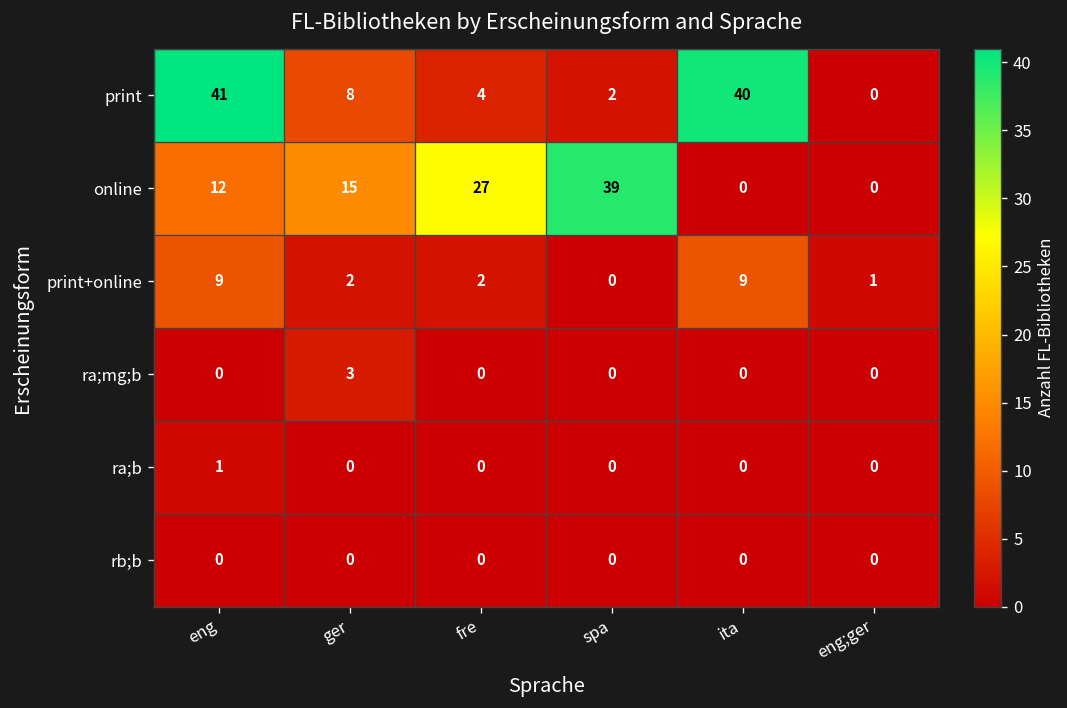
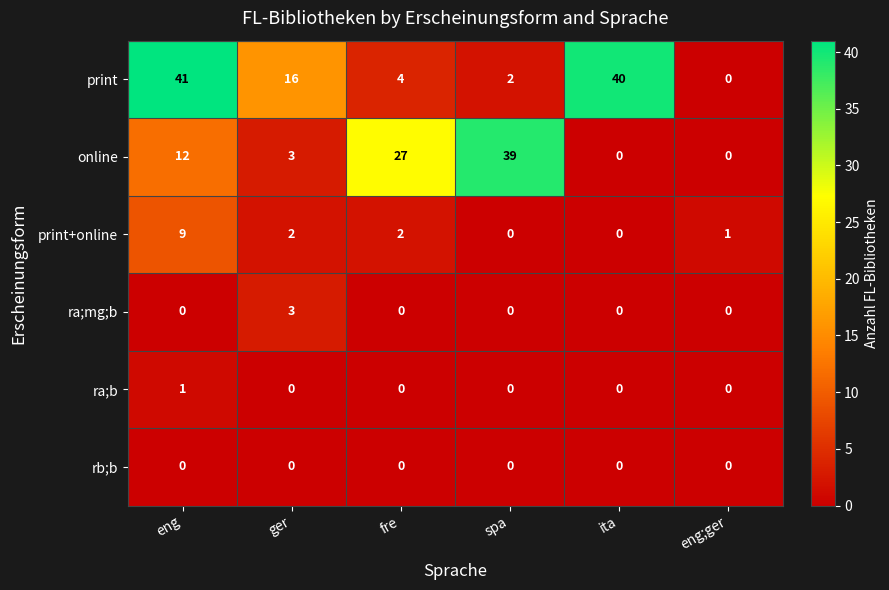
print, ger: 8 -> 16
online, ger: 15 -> 3
print+online, ita: 9 -> 0
